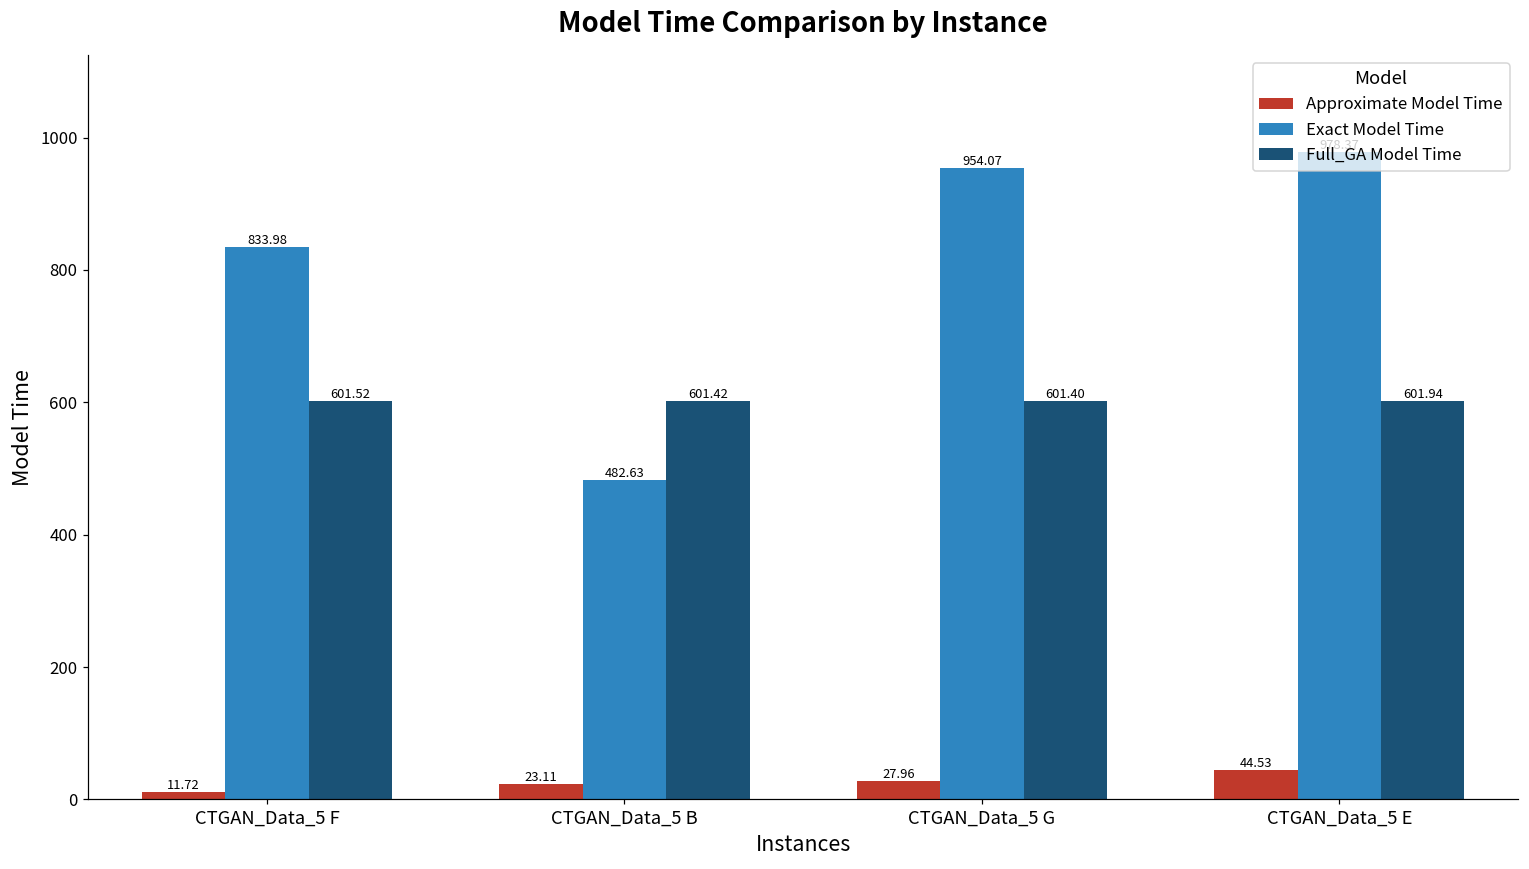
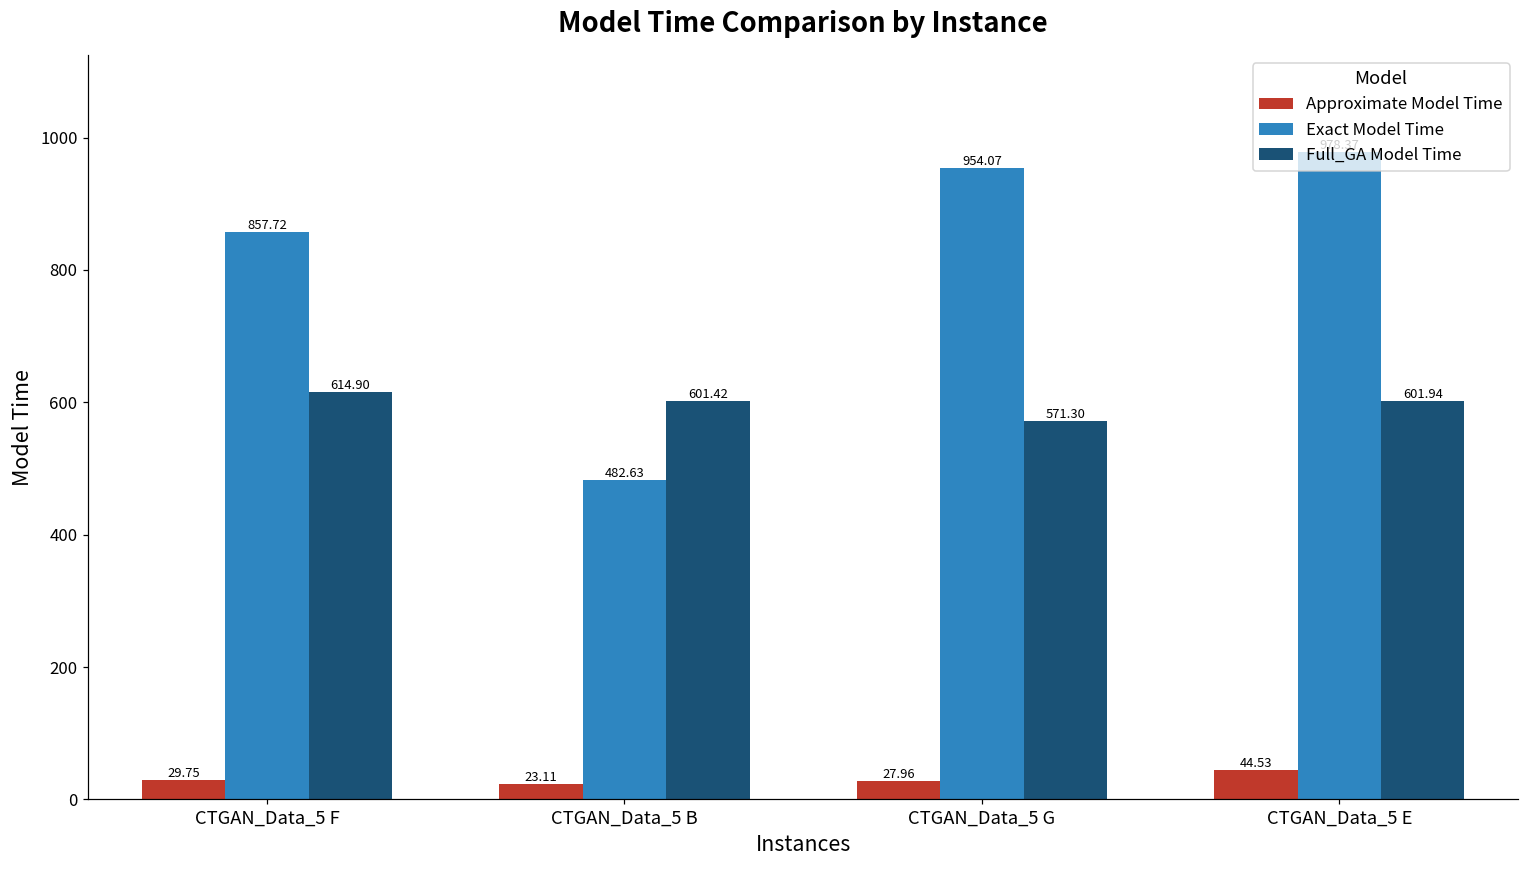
Approximate Model Time, CTGAN_Data_5 F: 11.72 -> 29.75
Exact Model Time, CTGAN_Data_5 F: 833.98 -> 857.72
Full_GA Model Time, CTGAN_Data_5 F: 601.52 -> 614.90
Full_GA Model Time, CTGAN_Data_5 G: 601.40 -> 571.30
